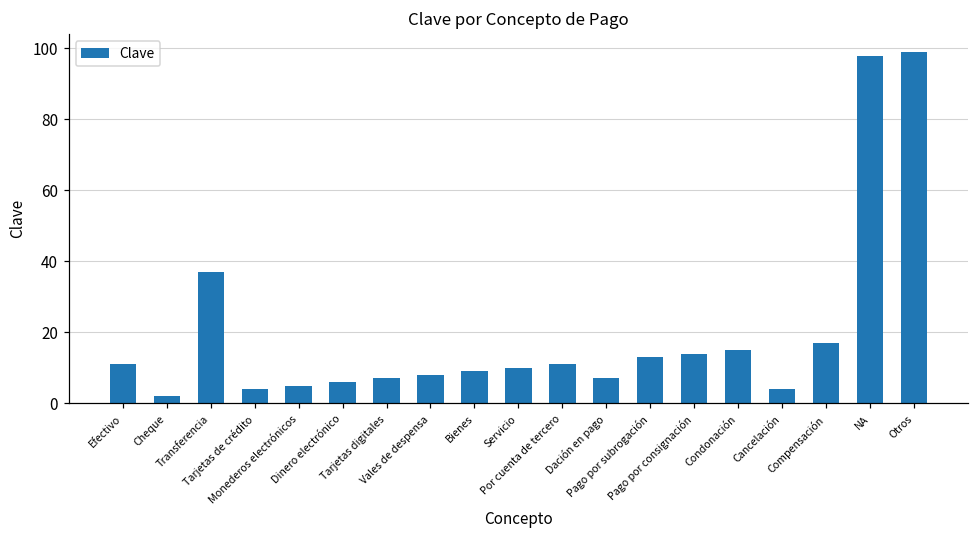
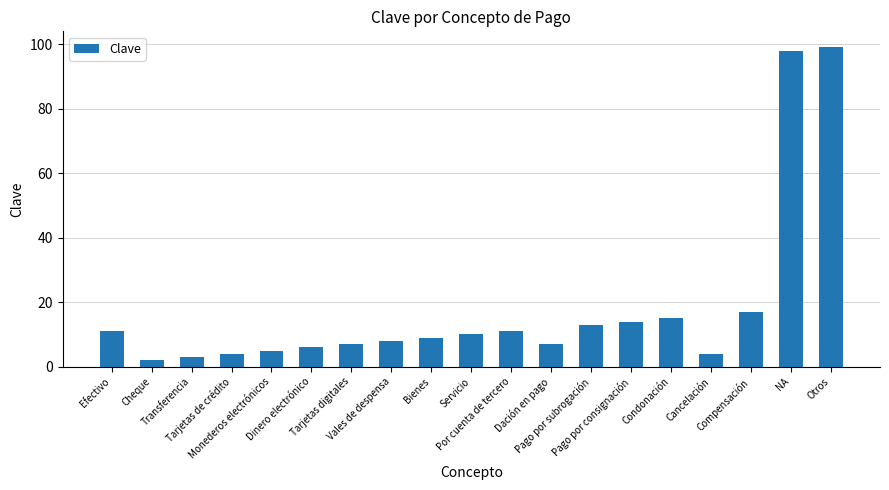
Transferencia: 37 -> 3
